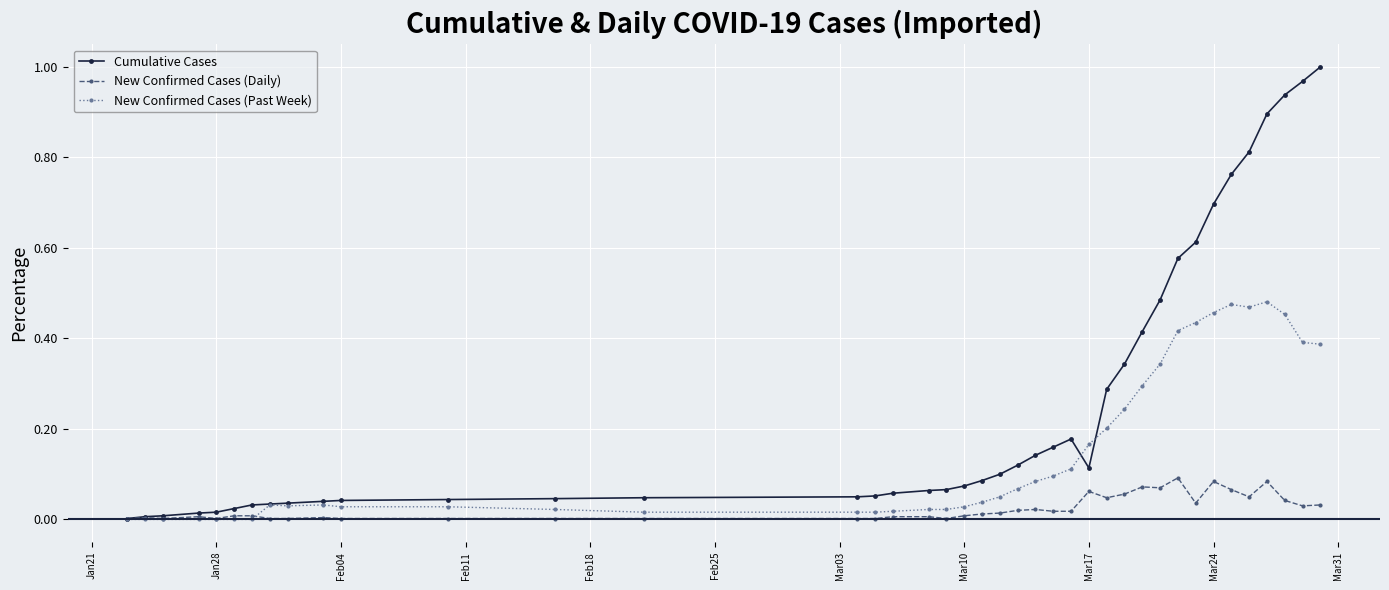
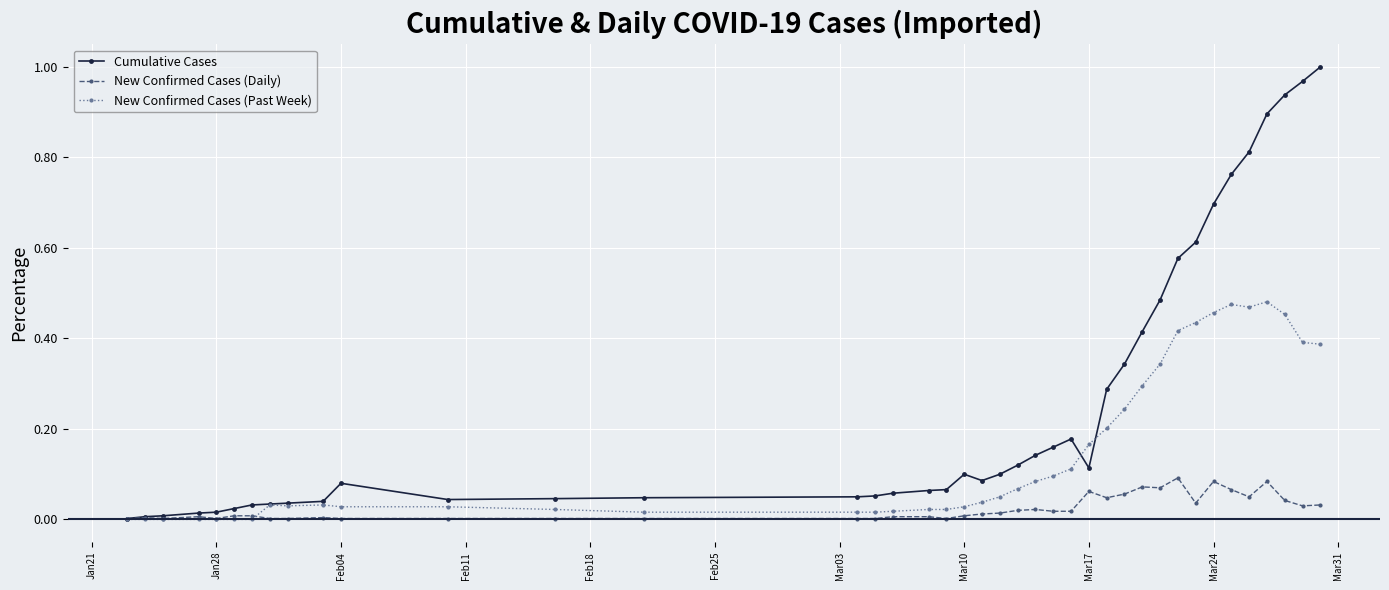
Cumulative Cases, Feb04: 0.04 -> 0.08
Cumulative Cases, Mar10: 0.07 -> 0.10
